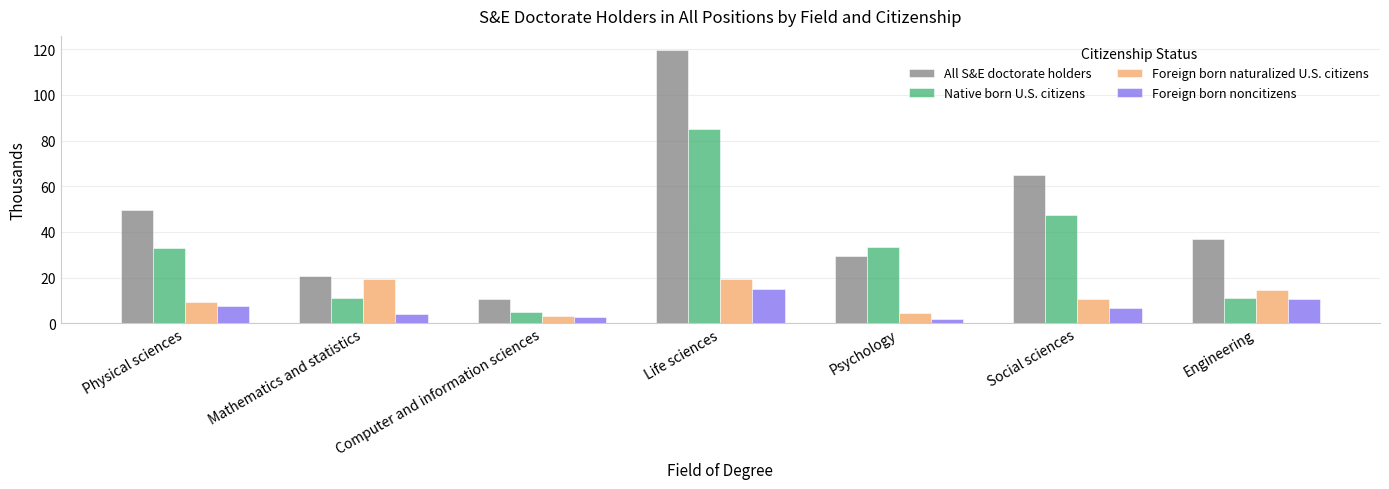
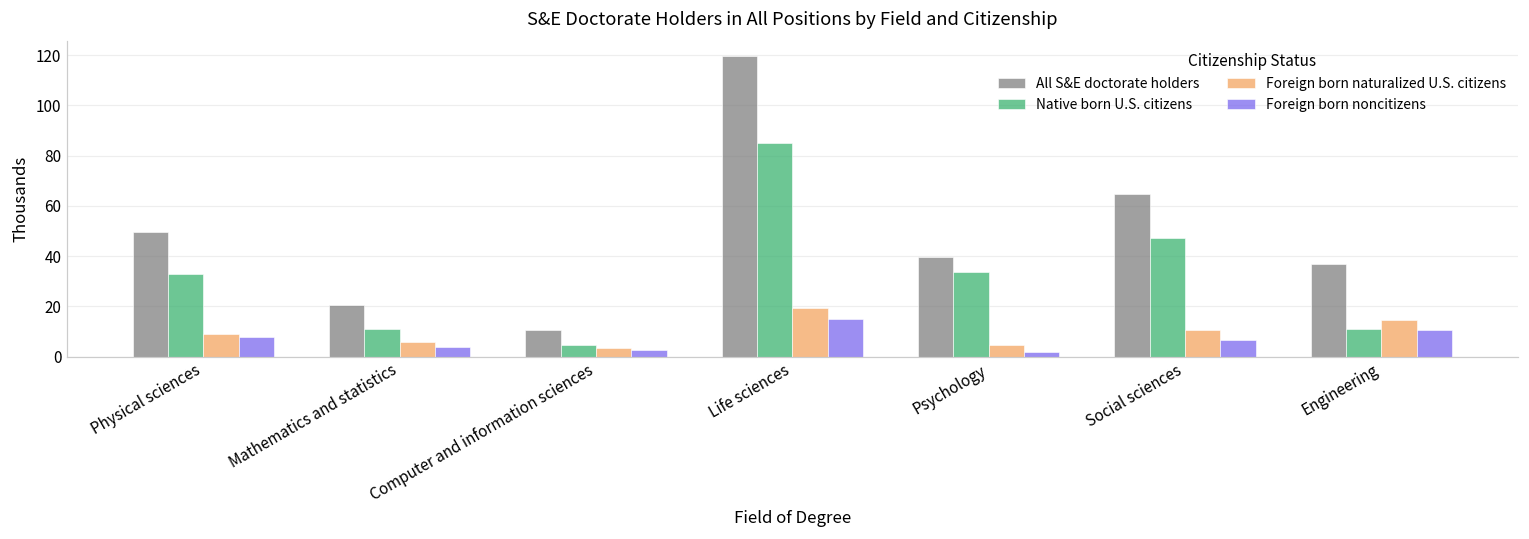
Foreign born naturalized U.S. citizens, Mathematics and statistics: 19 -> 6
All S&E doctorate holders, Psychology: 29 -> 40
